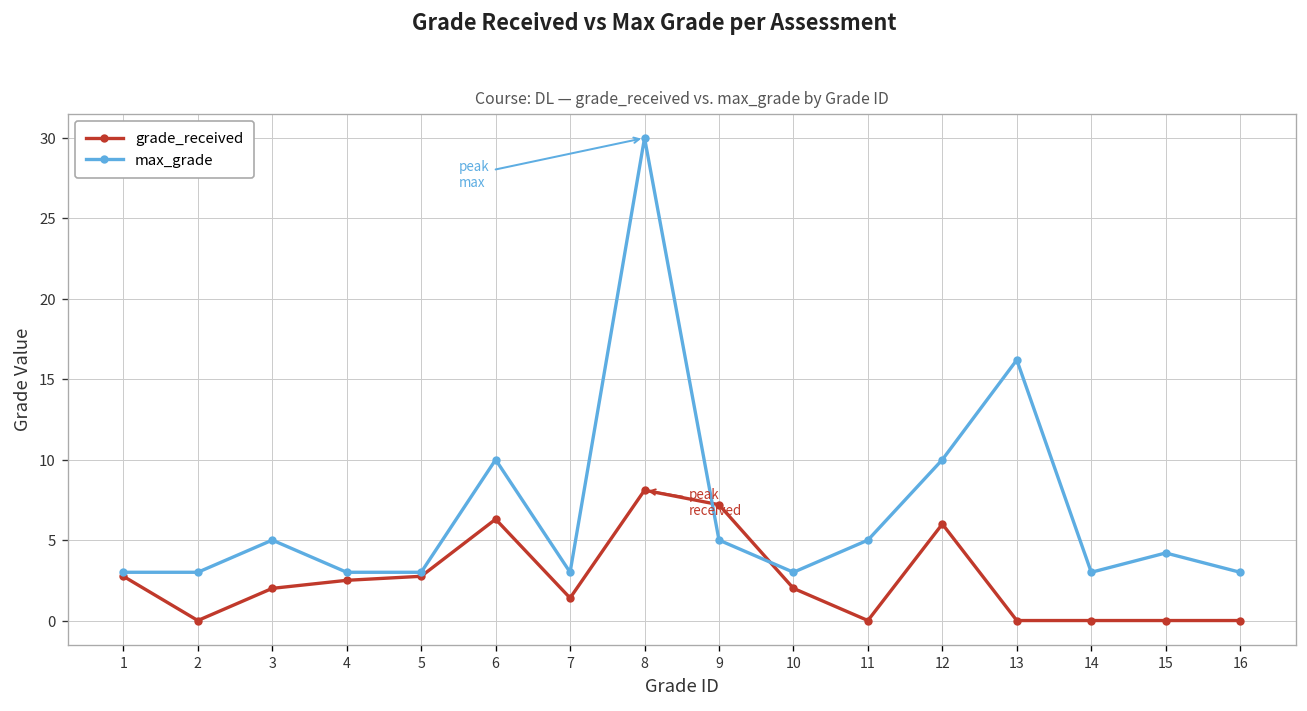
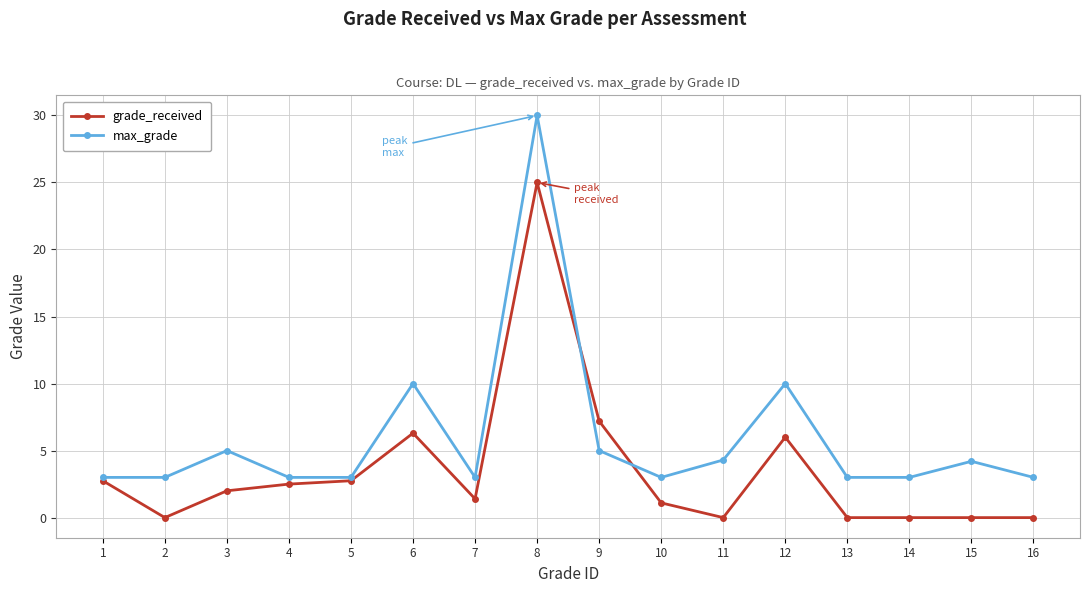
grade_received, 8: 8.1 -> 25.0
grade_received, 10: 2.0 -> 1.1
max_grade, 11: 5.0 -> 4.3
max_grade, 13: 16.2 -> 3.0
